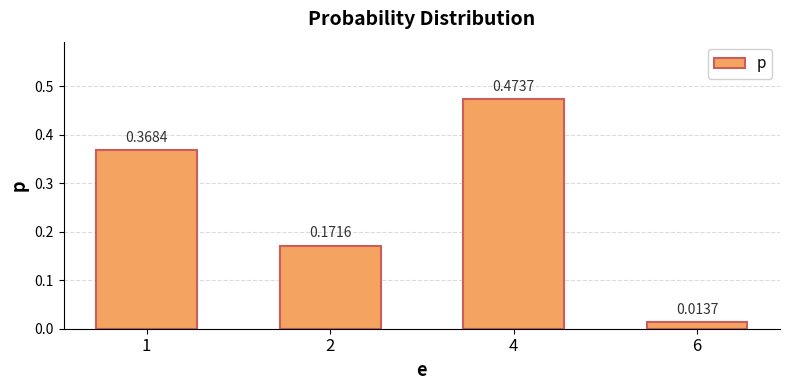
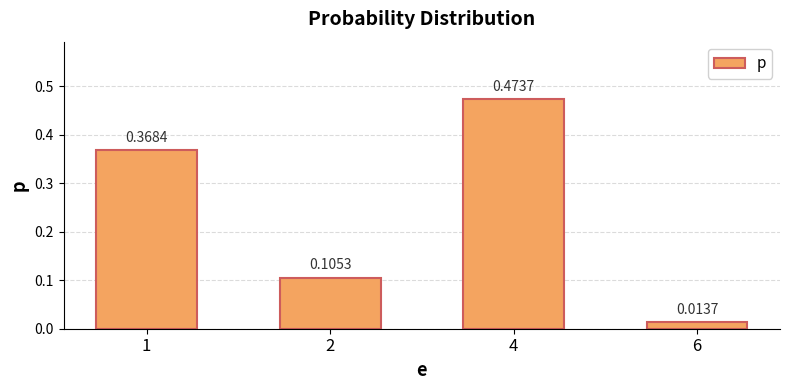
2: 0.1716 -> 0.1053
